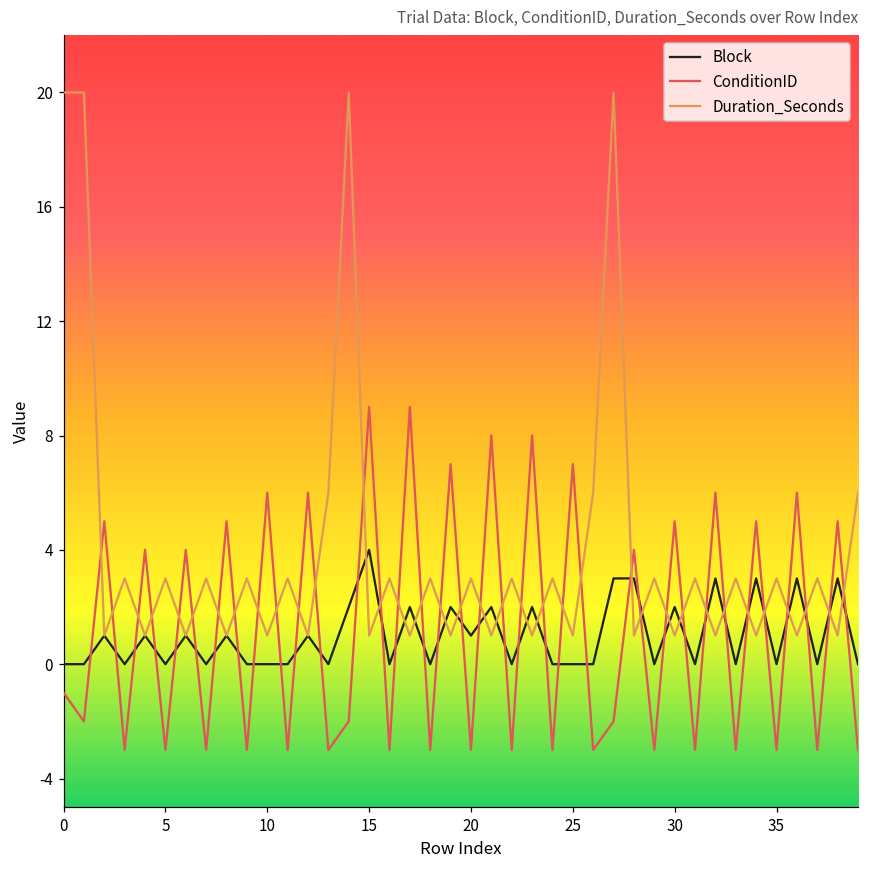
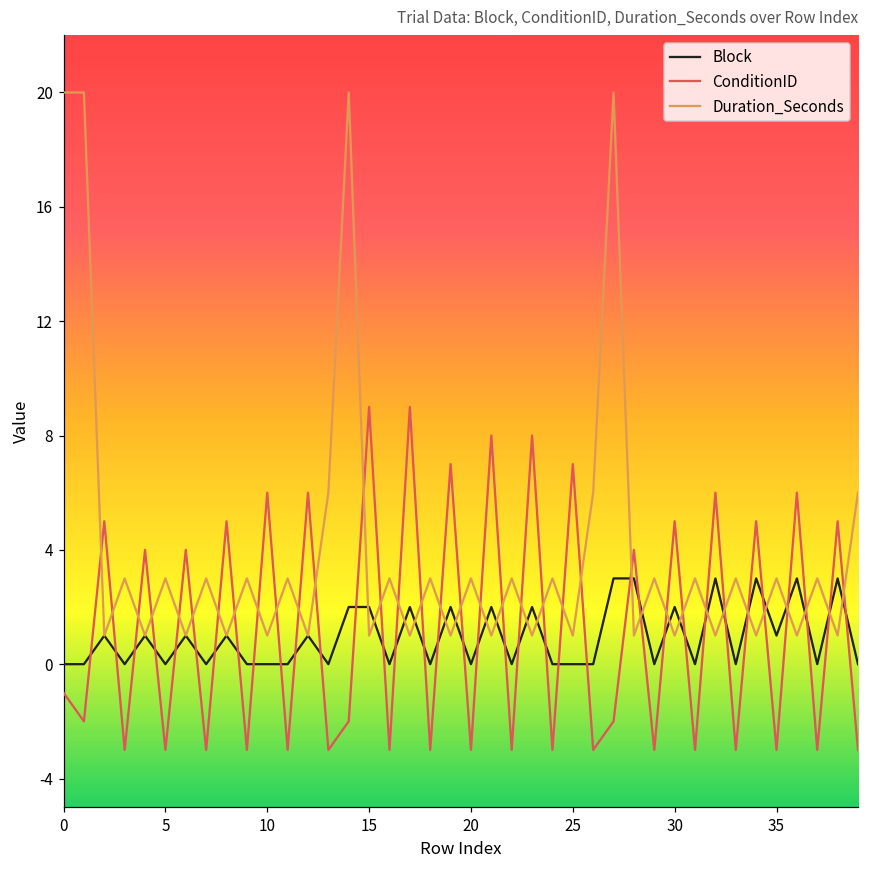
Block, 15: 4 -> 2
Block, 20: 1 -> 0
Block, 35: 0 -> 1
